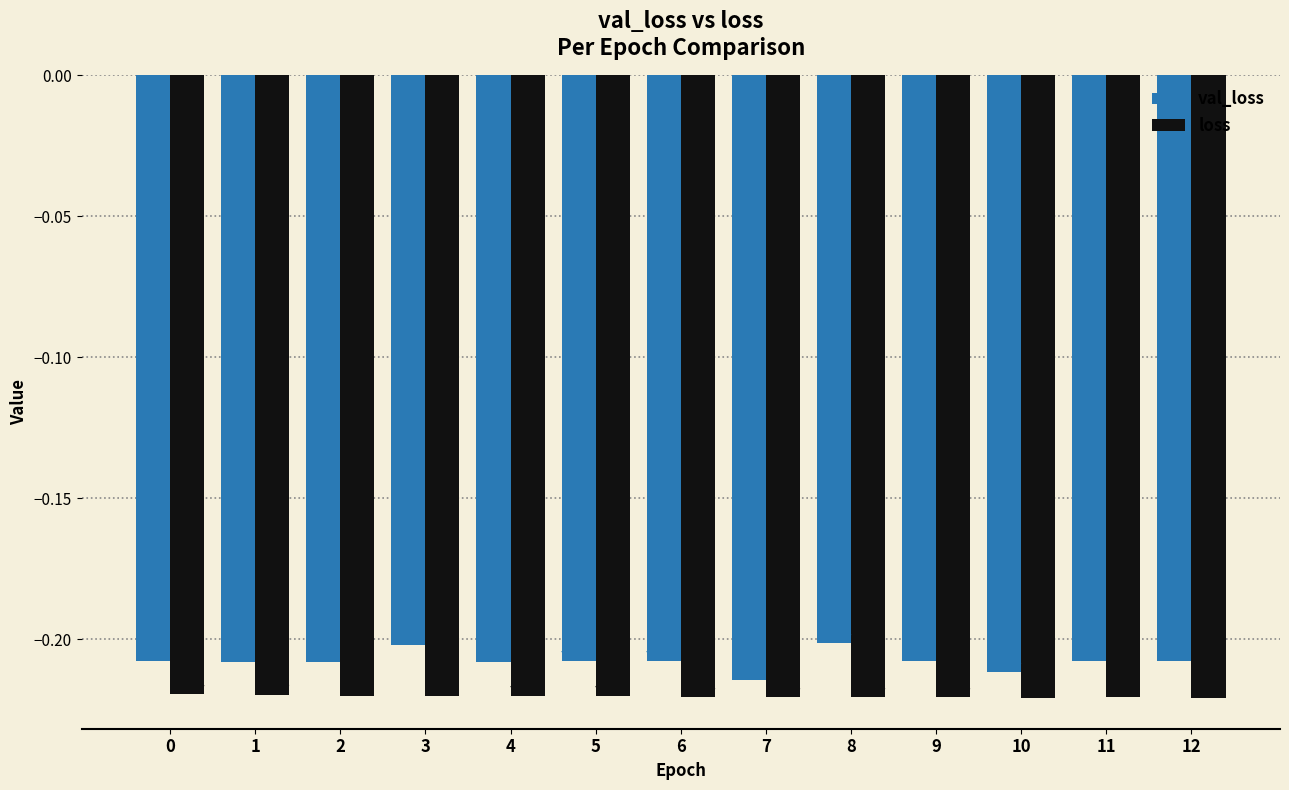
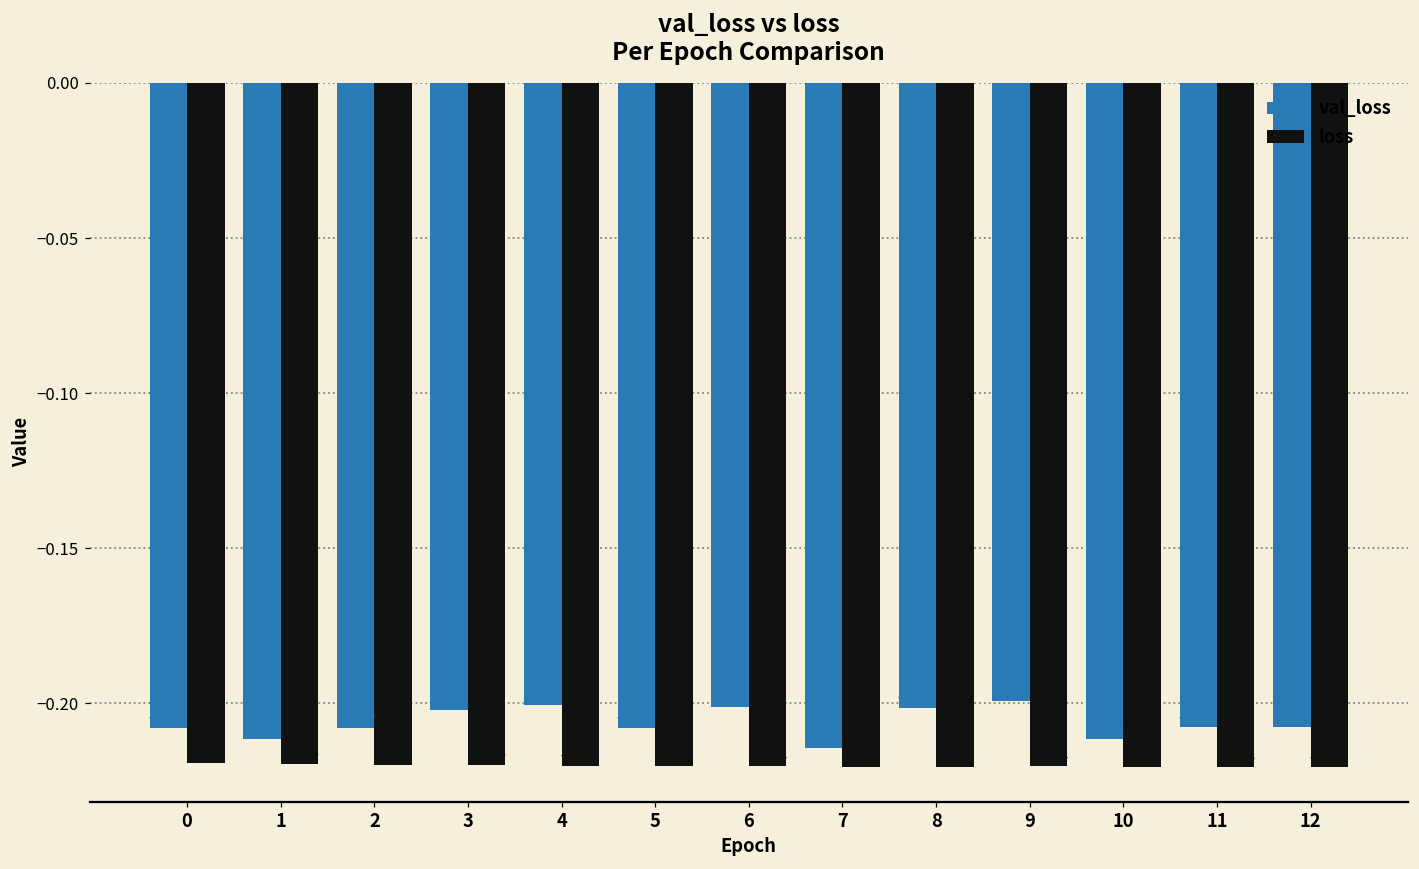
val_loss, 1: -0.208 -> -0.211
val_loss, 4: -0.208 -> -0.200
val_loss, 6: -0.208 -> -0.201
val_loss, 9: -0.208 -> -0.199
